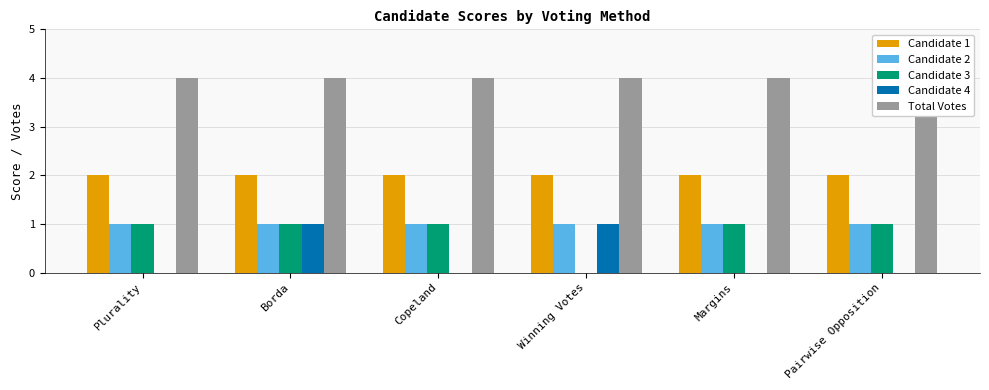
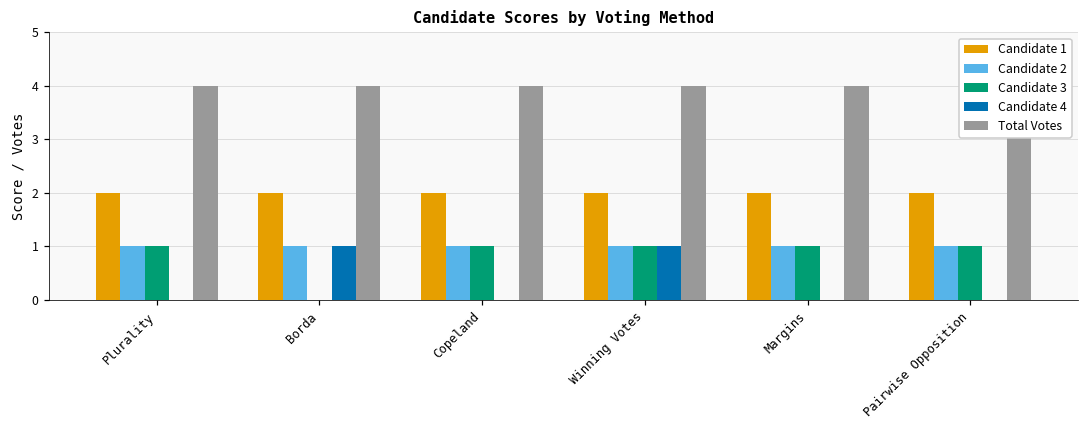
Candidate 3, Borda: 1 -> 0
Candidate 3, Winning Votes: 0 -> 1
